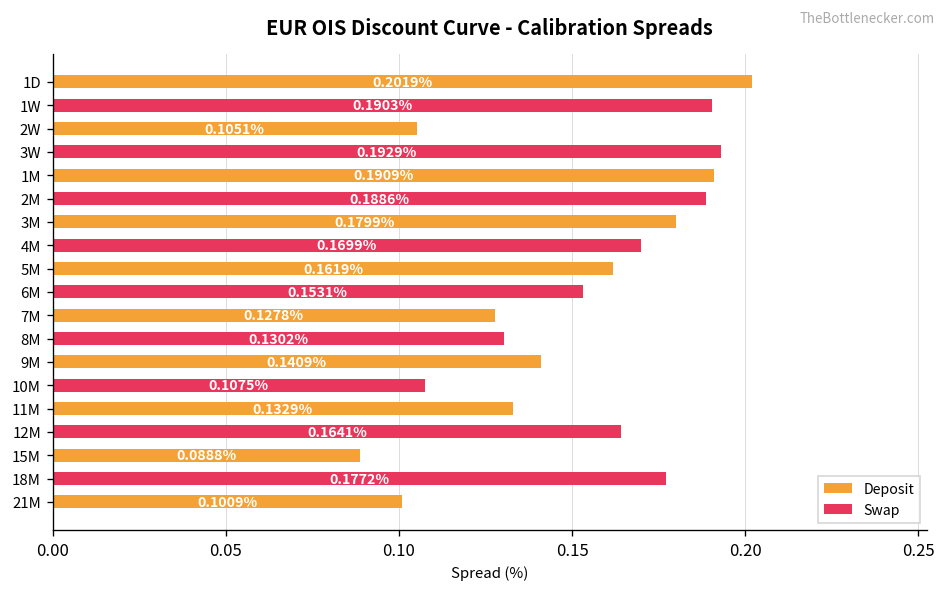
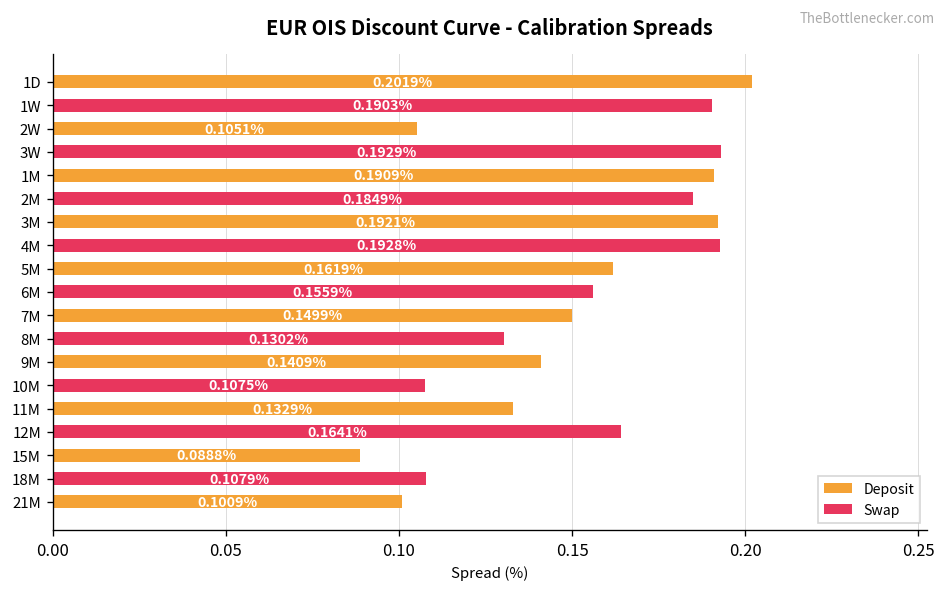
Swap, 2M: 0.1886% -> 0.1849%
Deposit, 3M: 0.1799% -> 0.1921%
Swap, 4M: 0.1699% -> 0.1928%
Swap, 6M: 0.1531% -> 0.1559%
Deposit, 7M: 0.1278% -> 0.1499%
Swap, 18M: 0.1772% -> 0.1079%
